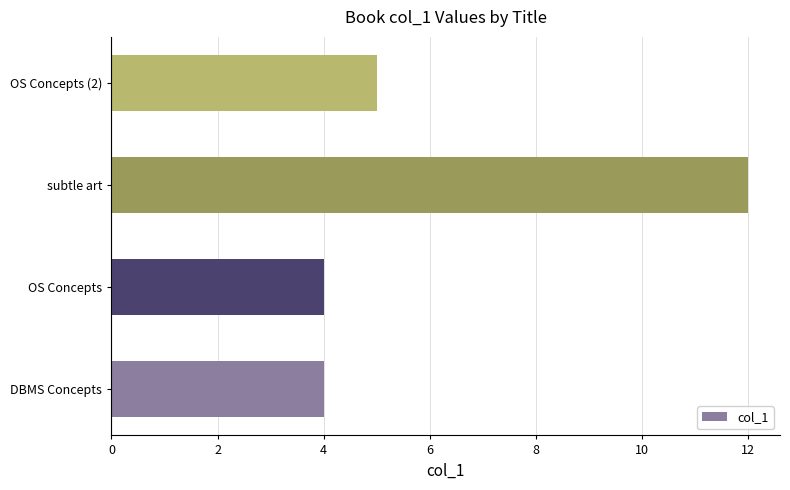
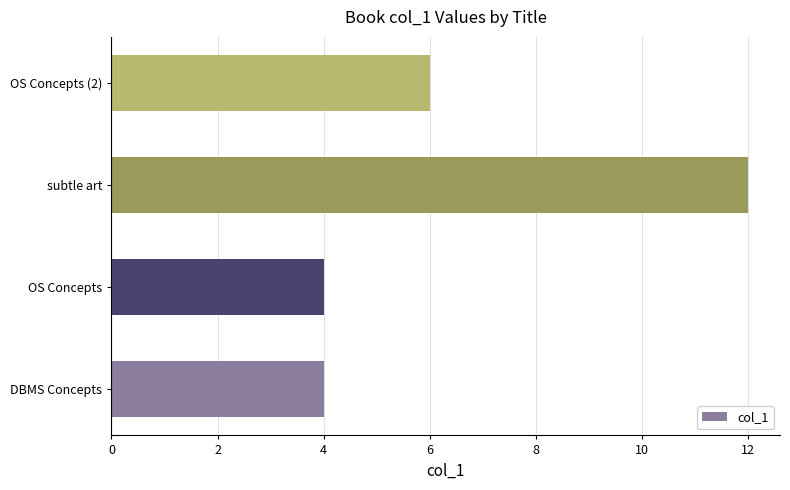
OS Concepts (2): 5 -> 6
